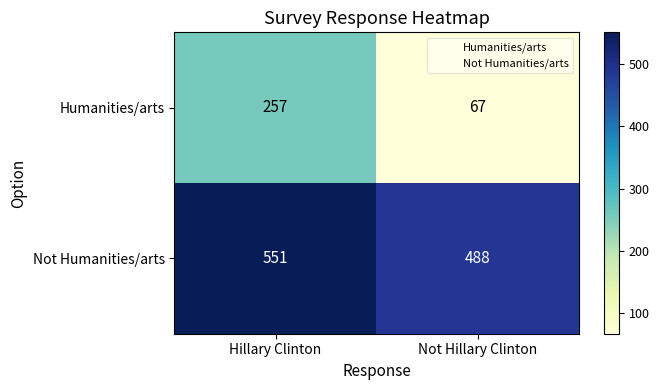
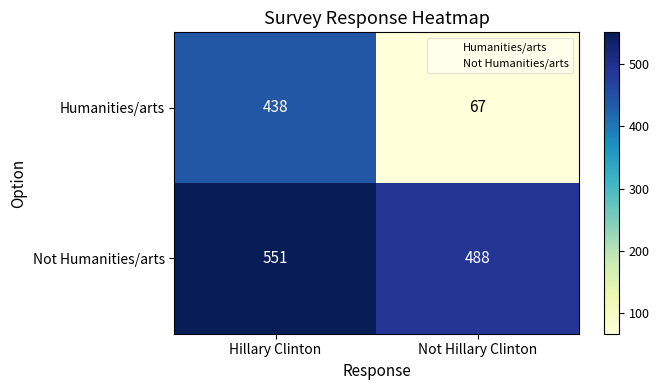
Humanities/arts, Hillary Clinton: 257 -> 438
